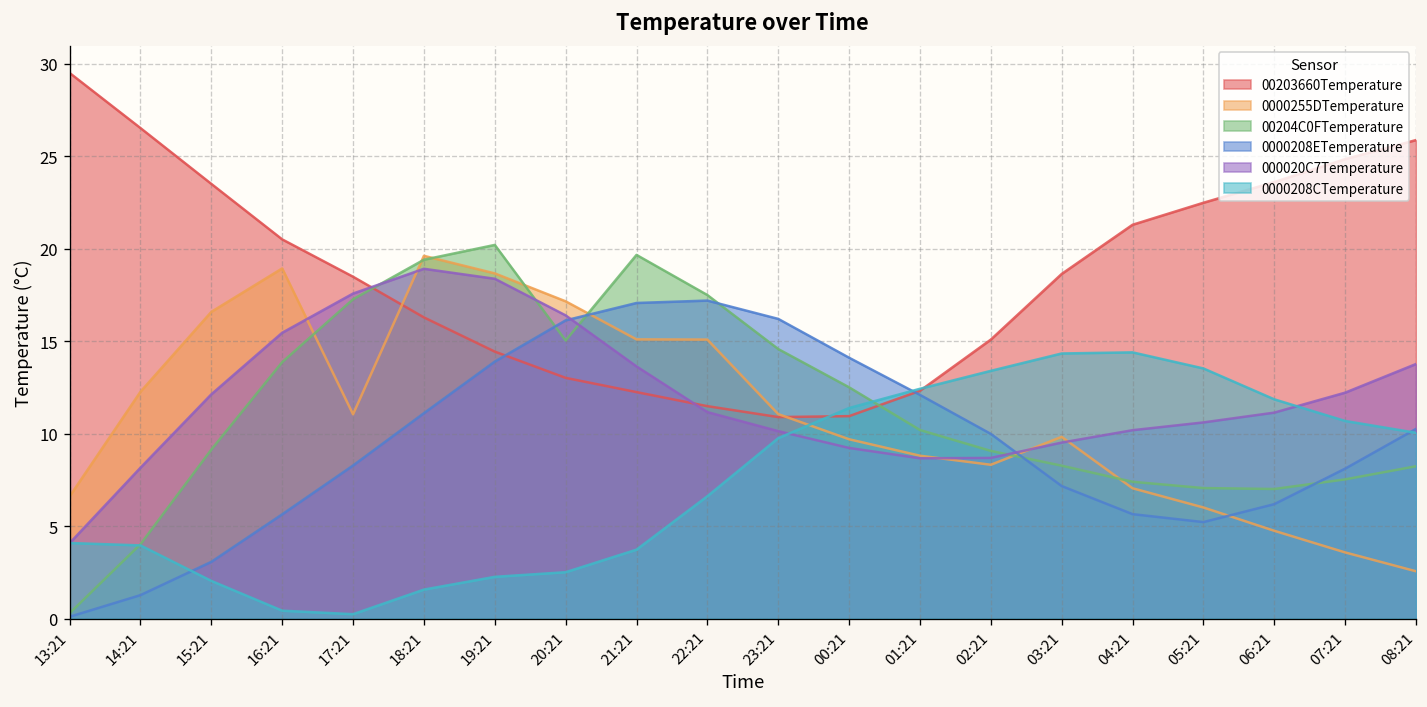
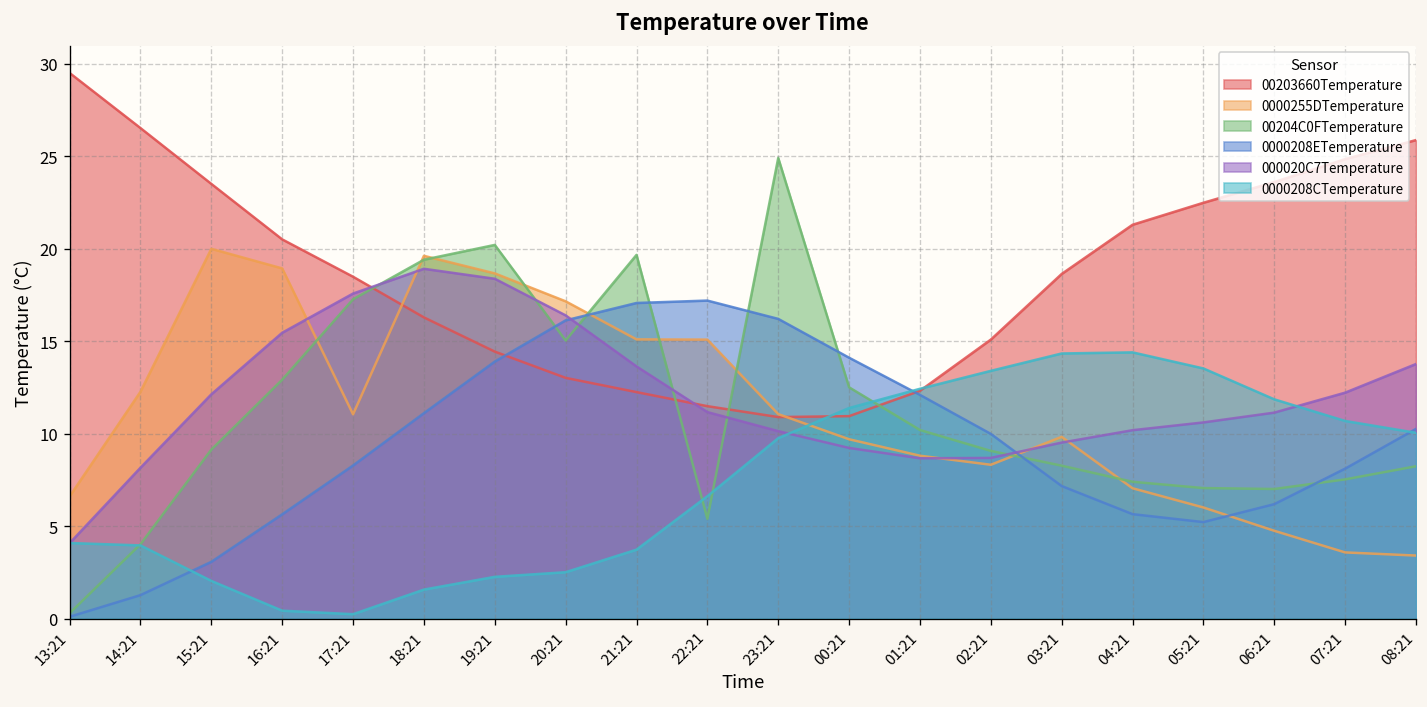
0000255DTemperature, 15:21: 16.6 -> 20.0
00204C0FTemperature, 16:21: 13.9 -> 12.9
00204C0FTemperature, 22:21: 17.5 -> 5.4
00204C0FTemperature, 23:21: 14.6 -> 24.9
0000255DTemperature, 08:21: 2.6 -> 3.4
